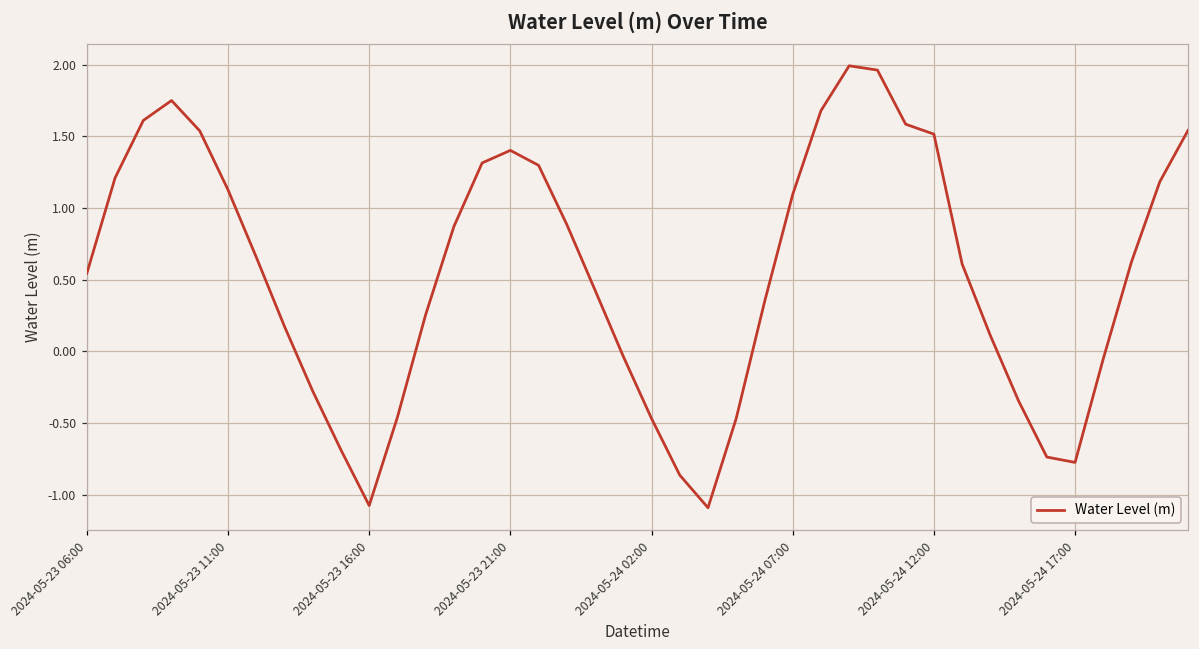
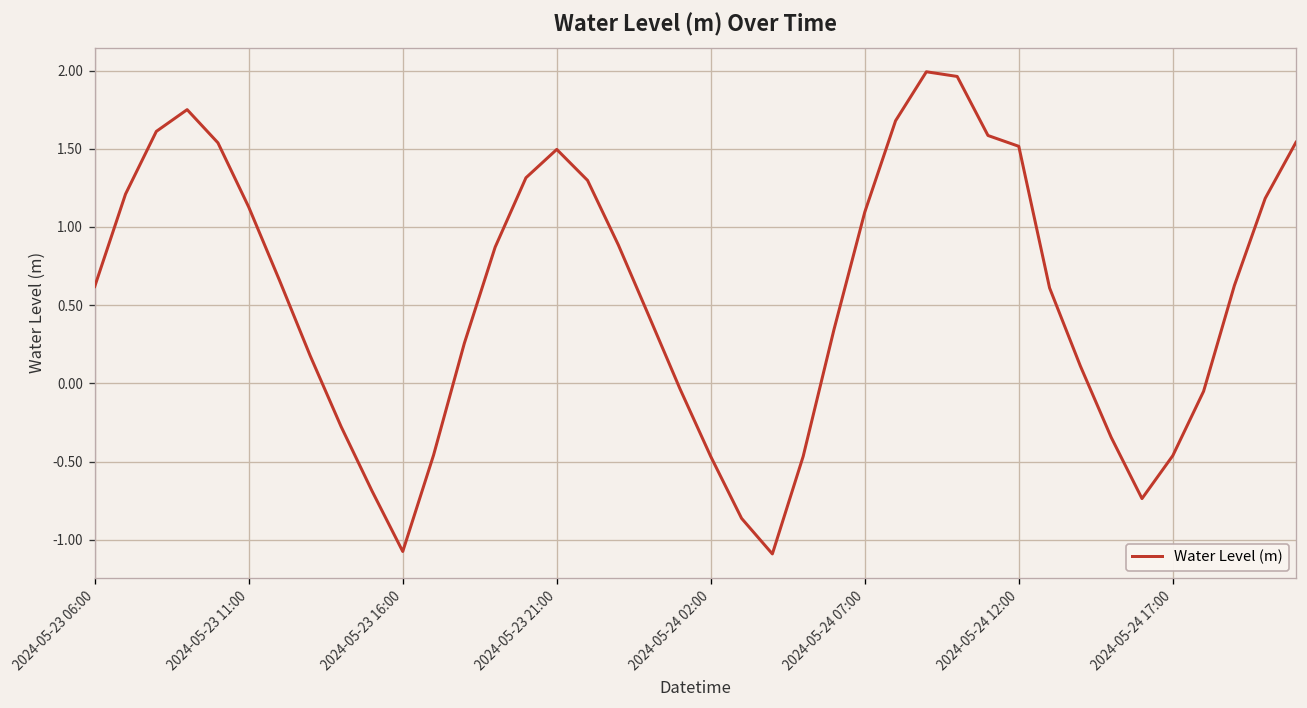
2024-05-23 06:00: 0.54 -> 0.62
2024-05-23 21:00: 1.40 -> 1.50
2024-05-24 17:00: -0.77 -> -0.46
